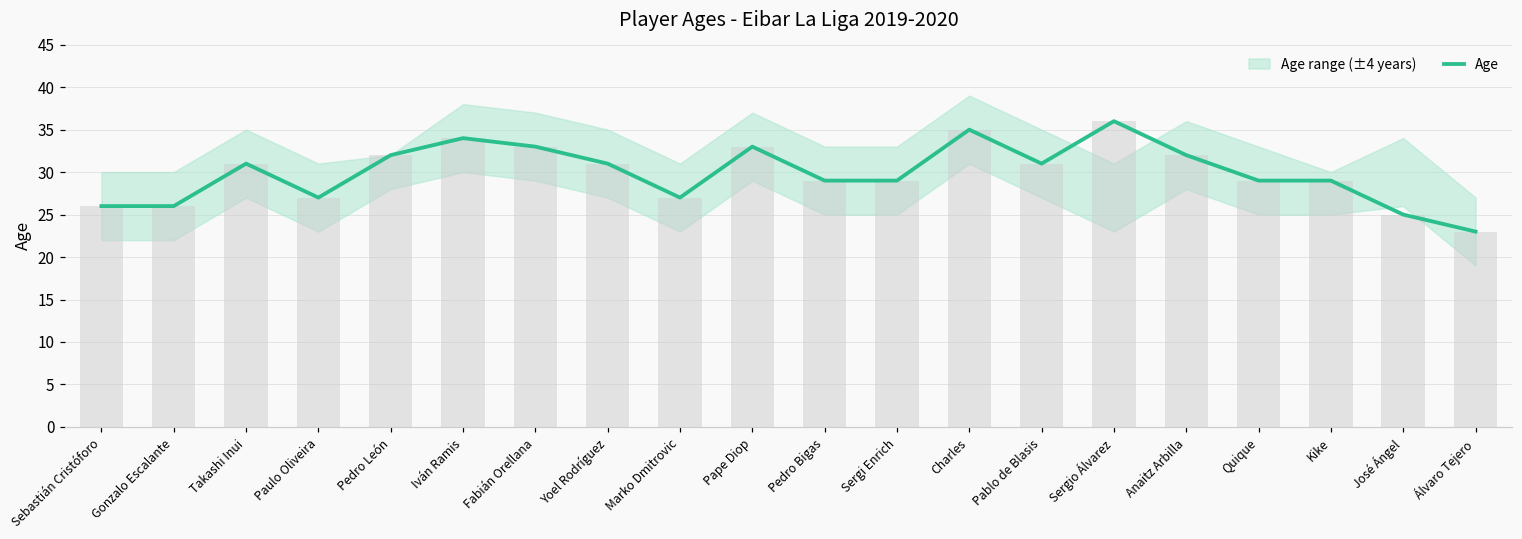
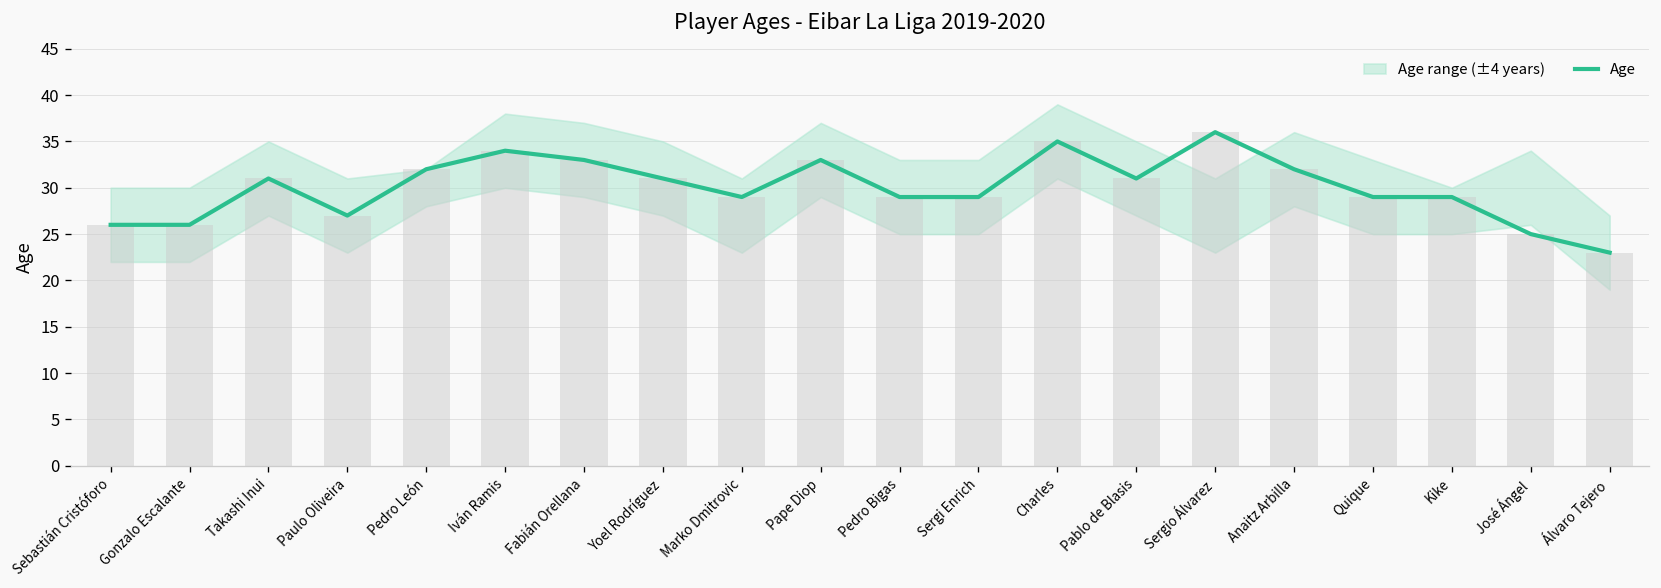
Age, Marko Dmitrovic: 27 -> 29
